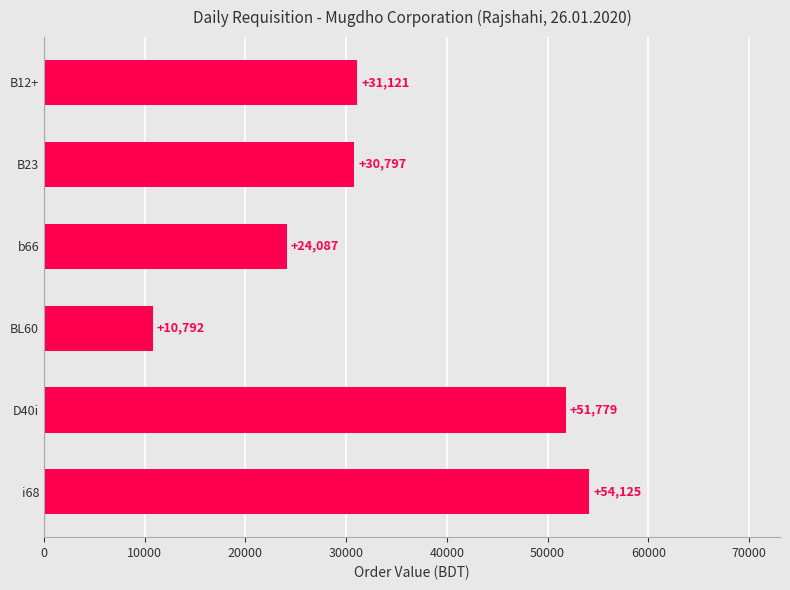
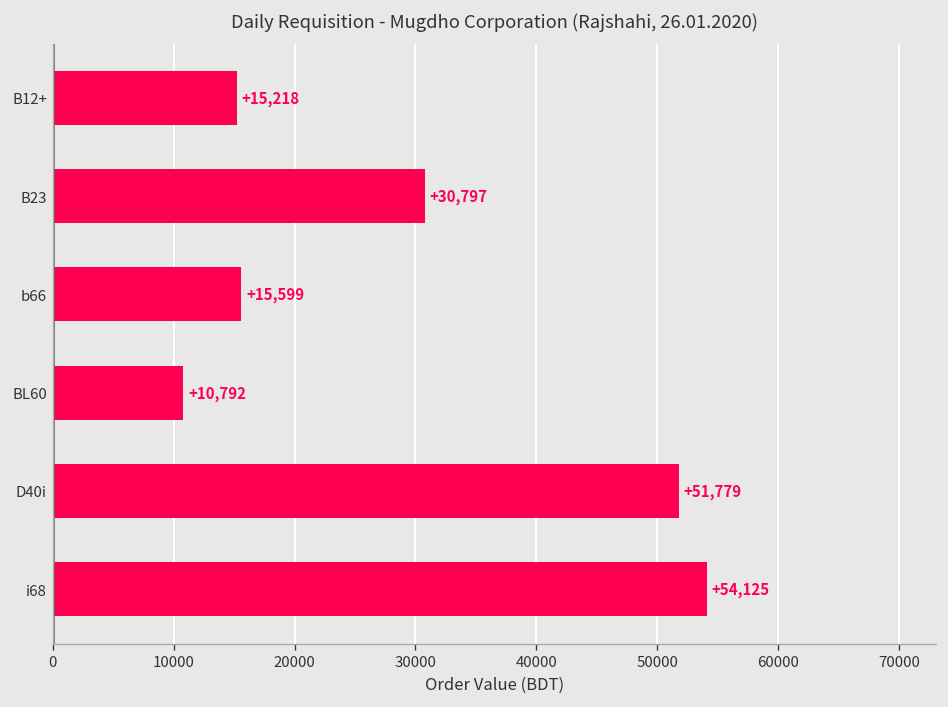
B12+: +31,121 -> +15,218
b66: +24,087 -> +15,599
